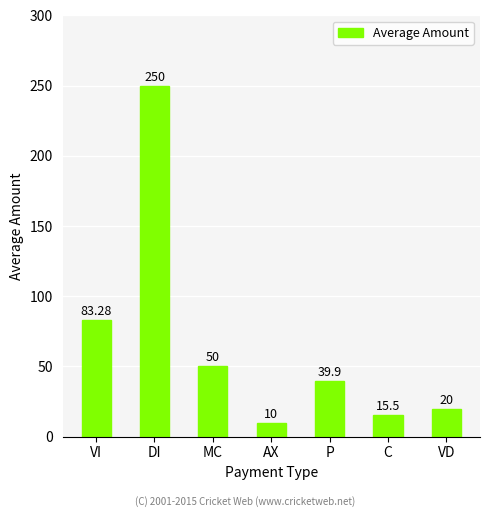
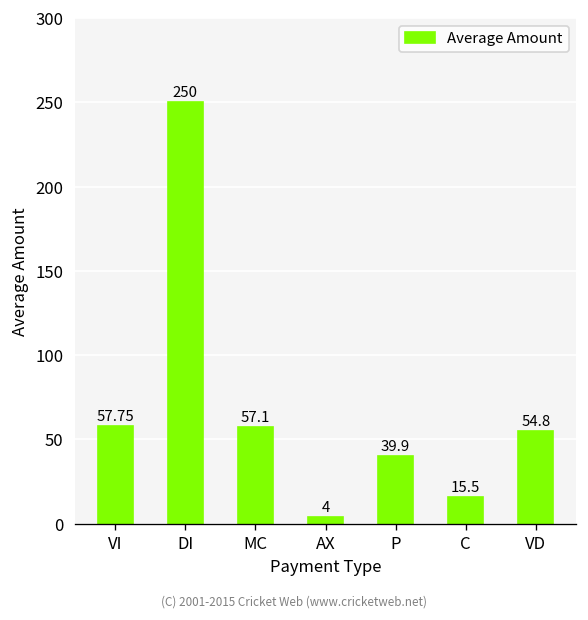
VI: 83.28 -> 57.75
MC: 50 -> 57.1
AX: 10 -> 4
VD: 20 -> 54.8
